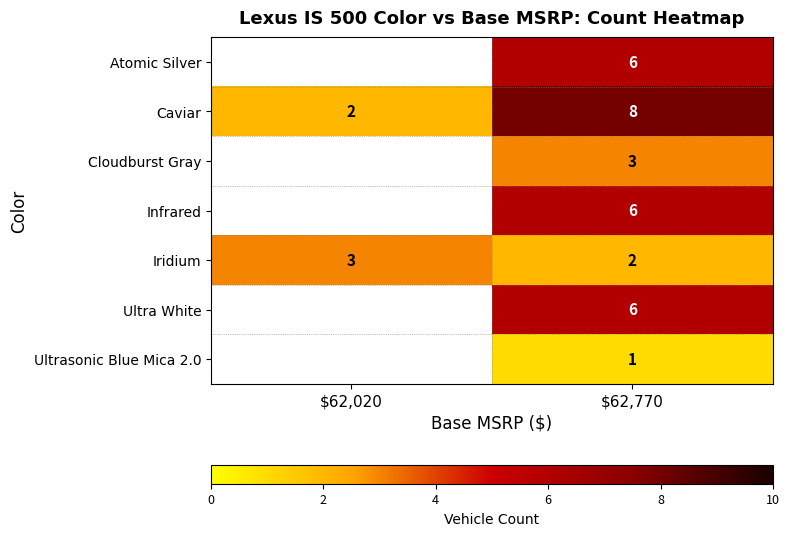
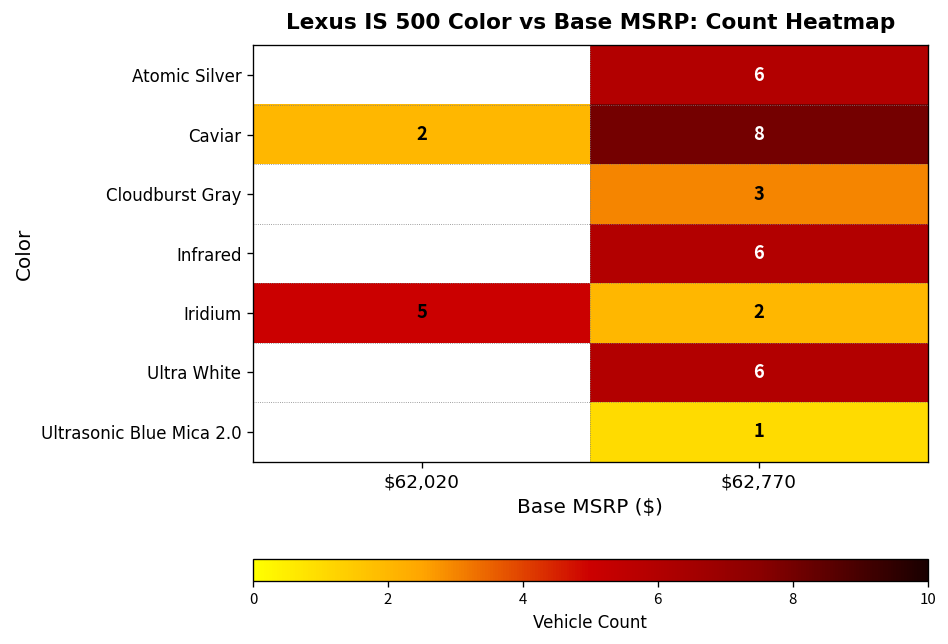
Iridium, $62,020: 3 -> 5
